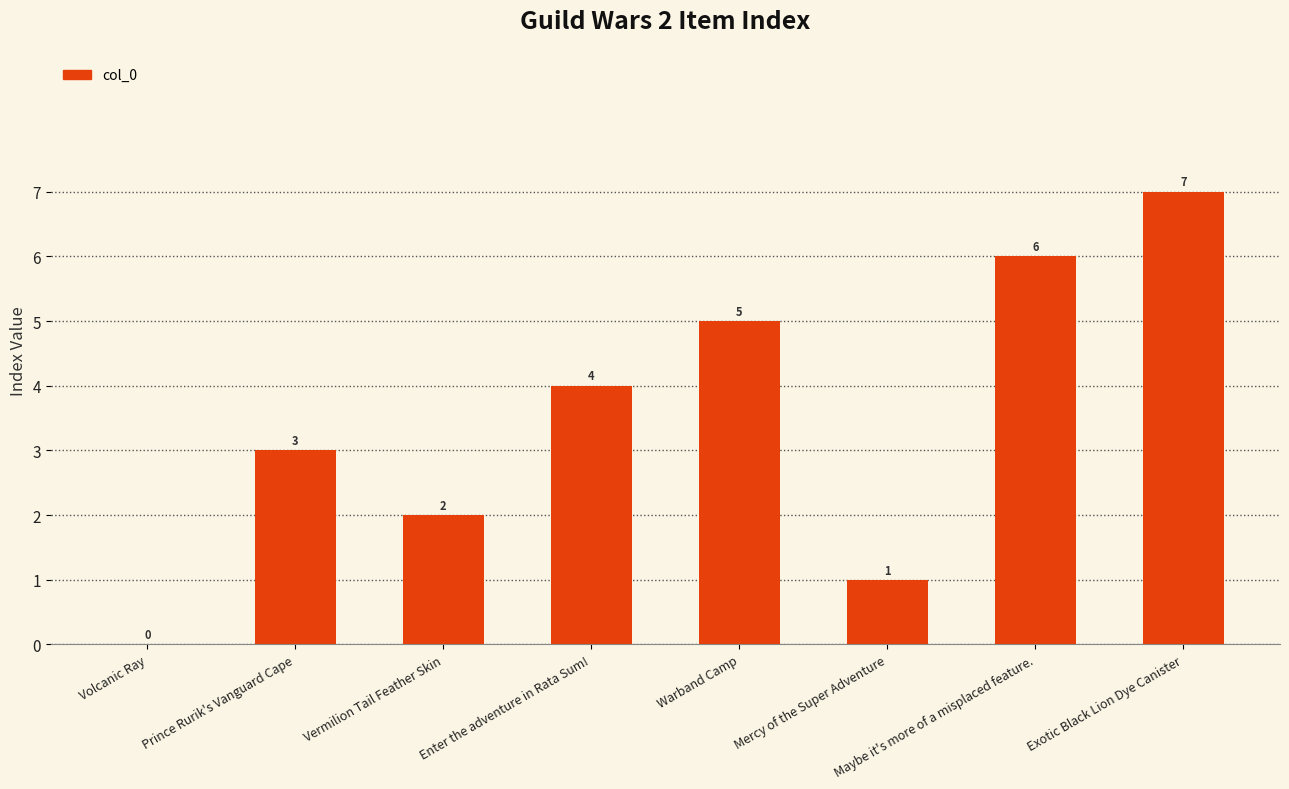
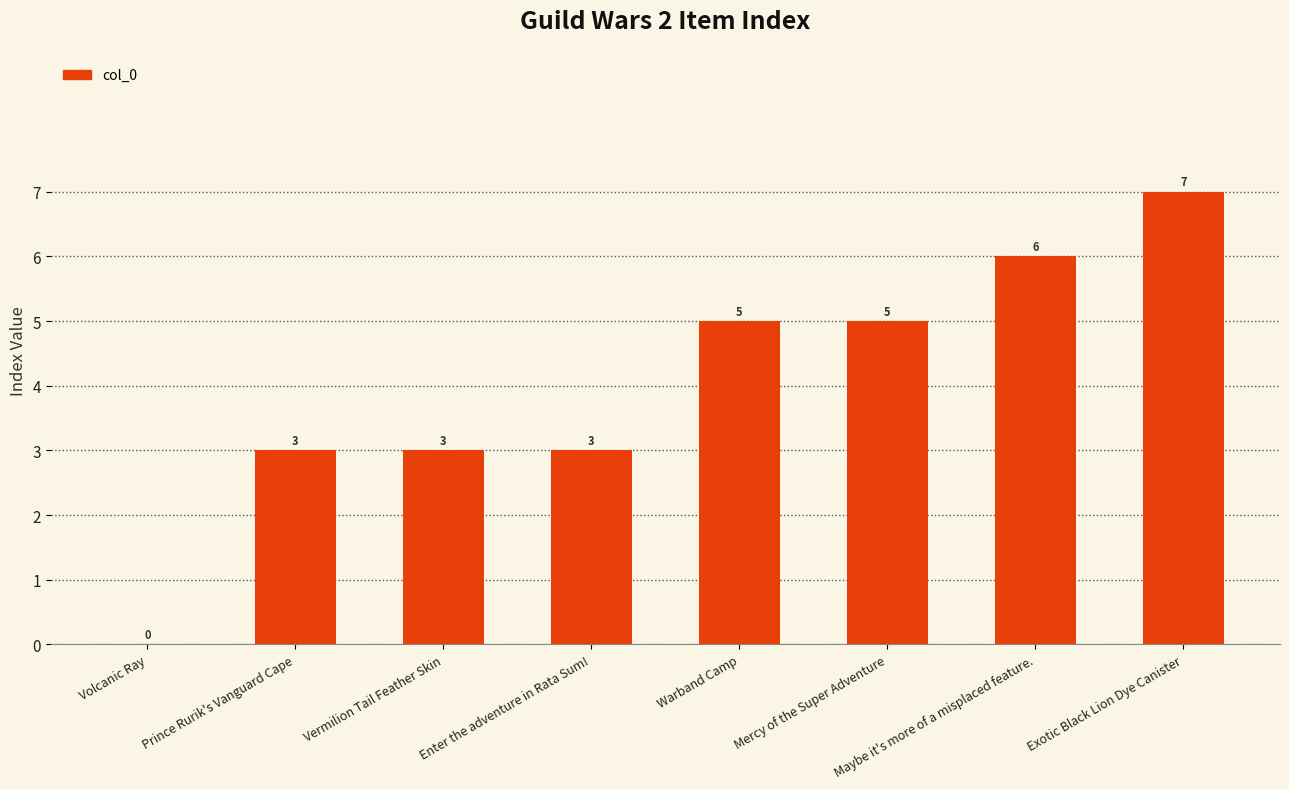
Vermilion Tail Feather Skin: 2 -> 3
Enter the adventure in Rata Sum!: 4 -> 3
Mercy of the Super Adventure: 1 -> 5
